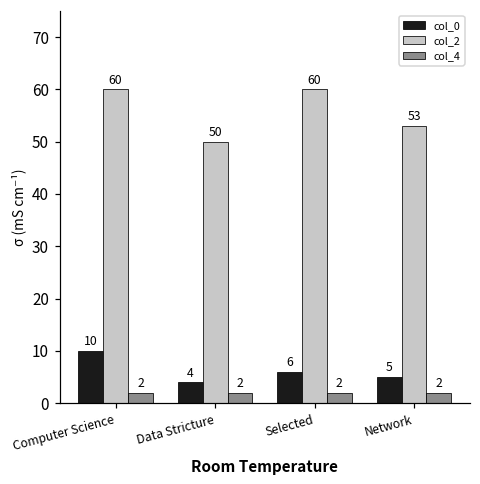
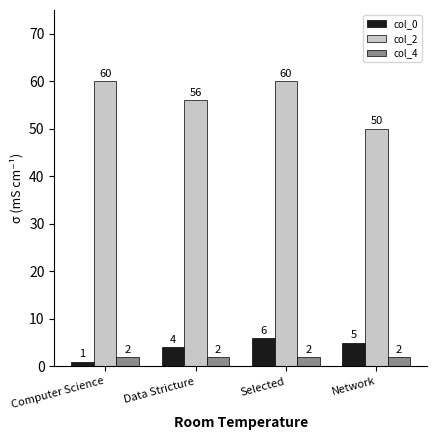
col_0, Computer Science: 10 -> 1
col_2, Data Stricture: 50 -> 56
col_2, Network: 53 -> 50
